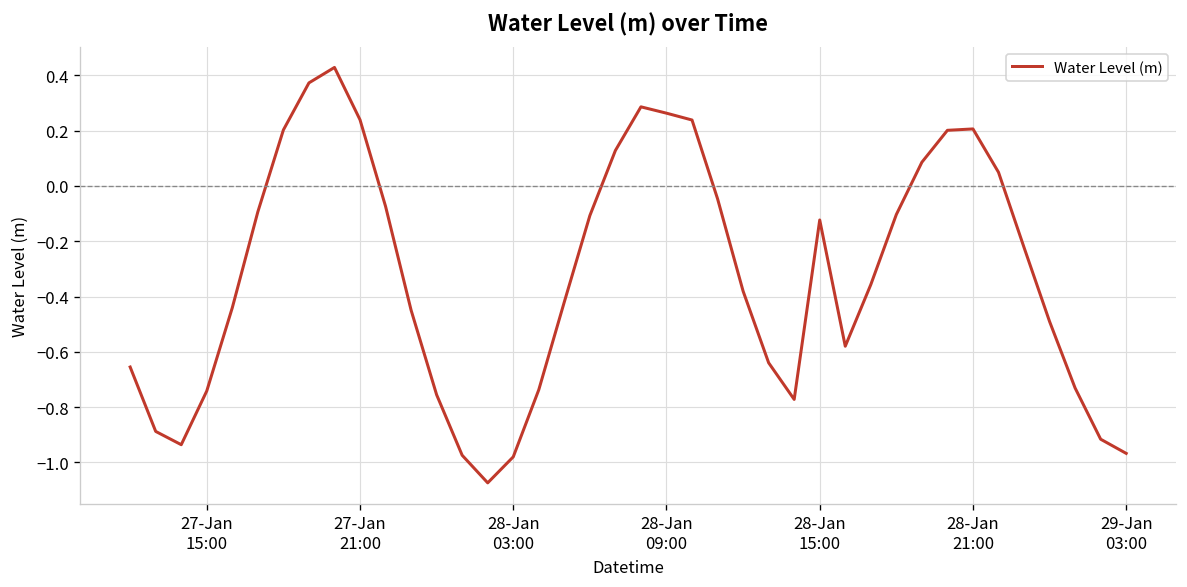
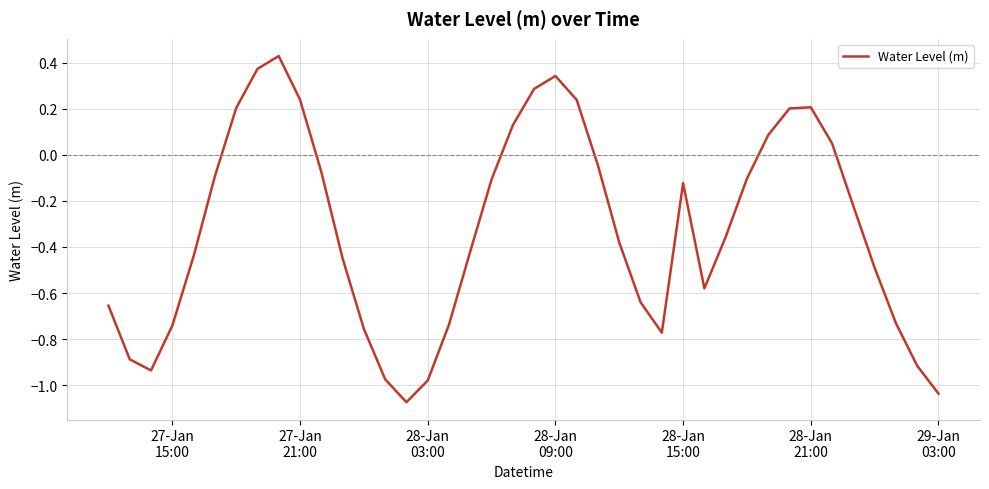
28-Jan 09:00: 0.26 -> 0.34
29-Jan 03:00: -0.97 -> -1.04
